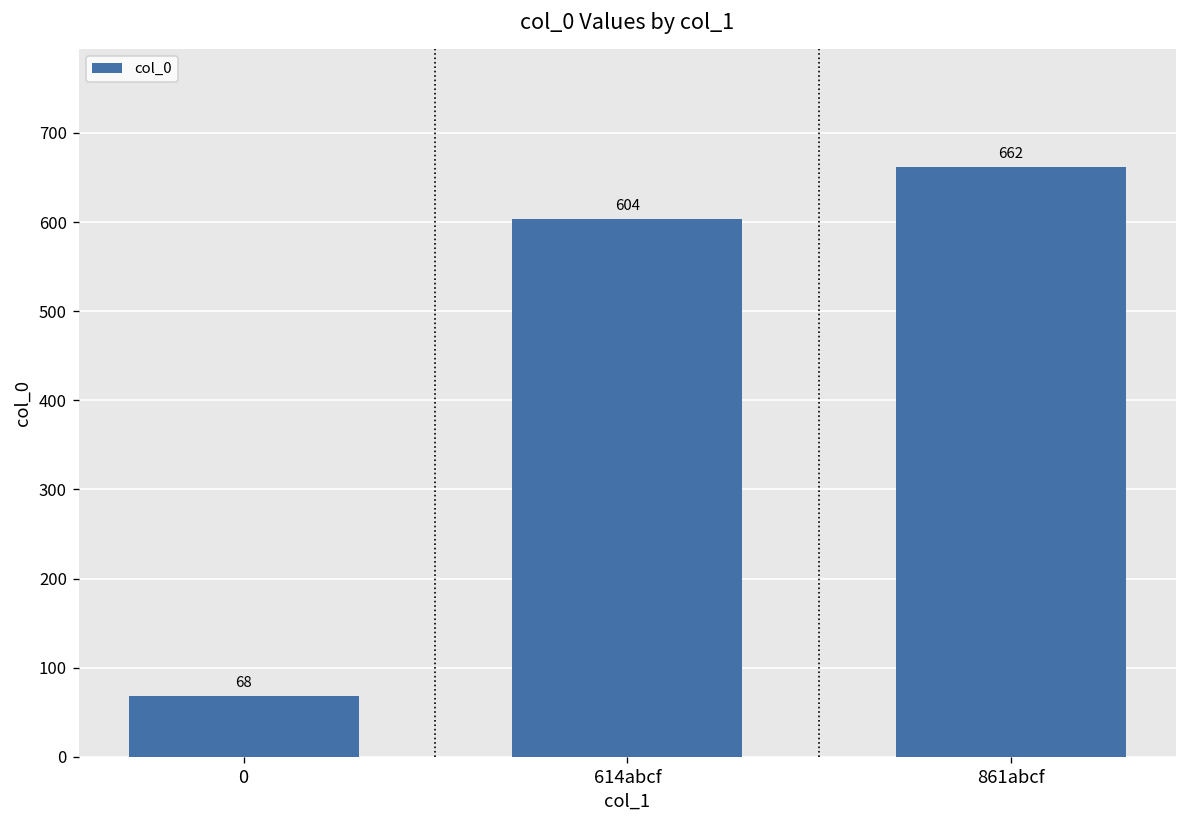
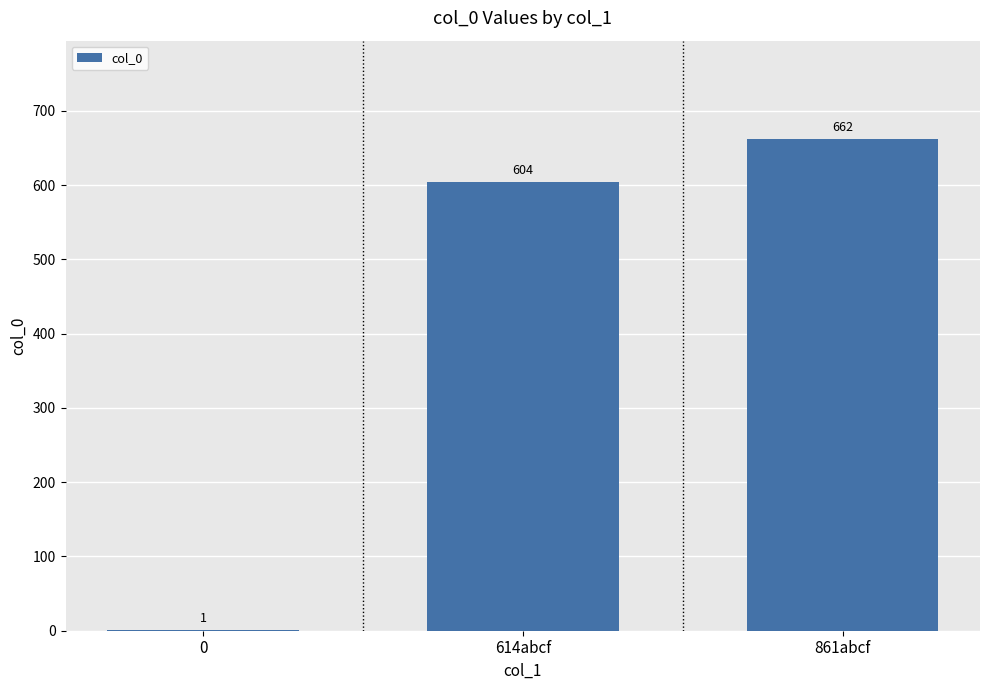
0: 68 -> 1
